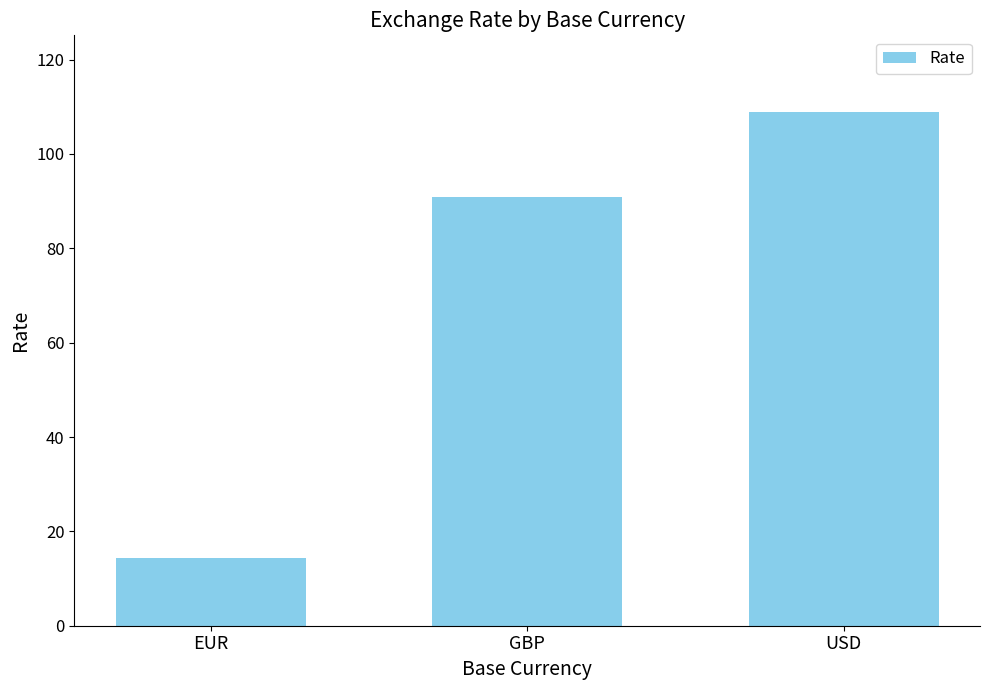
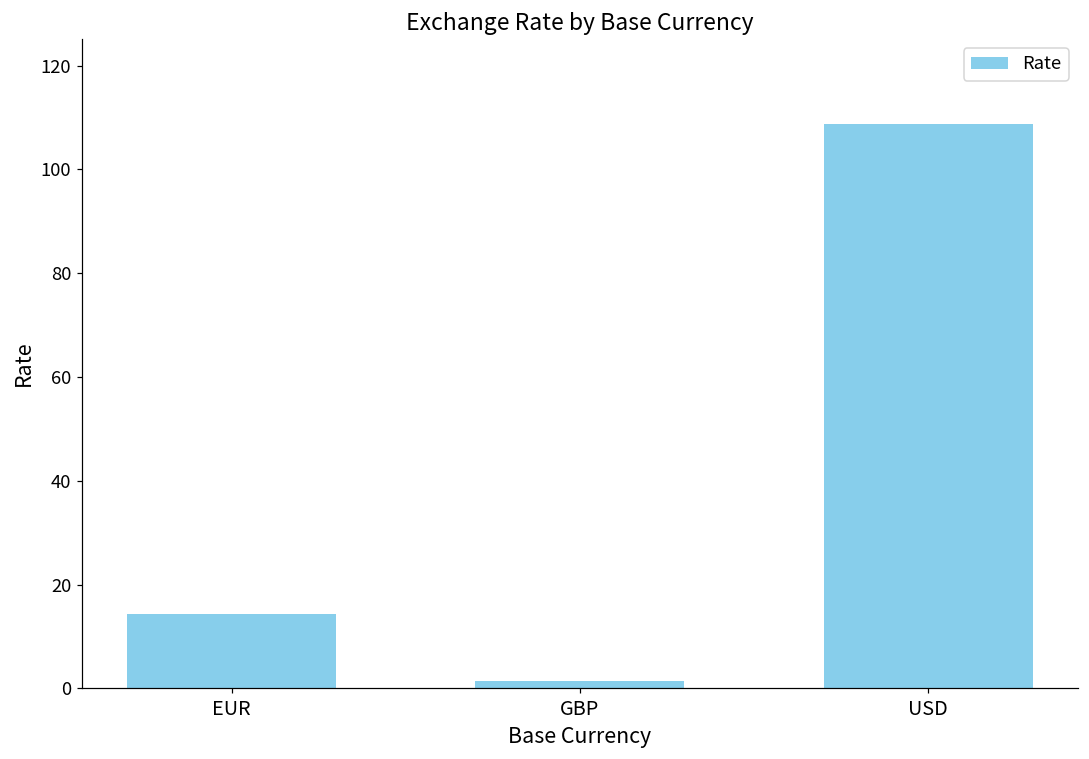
GBP: 91 -> 1
